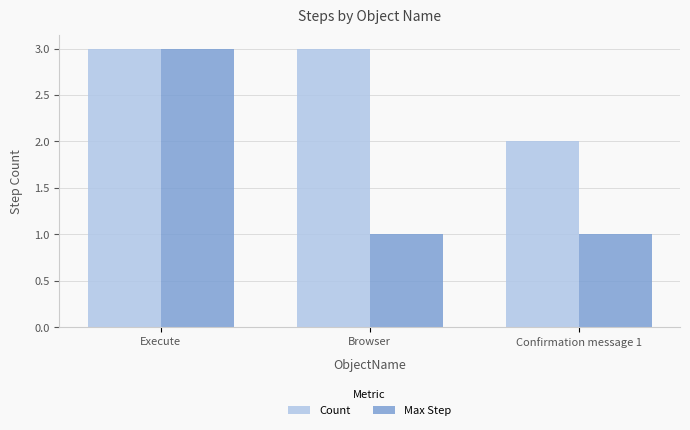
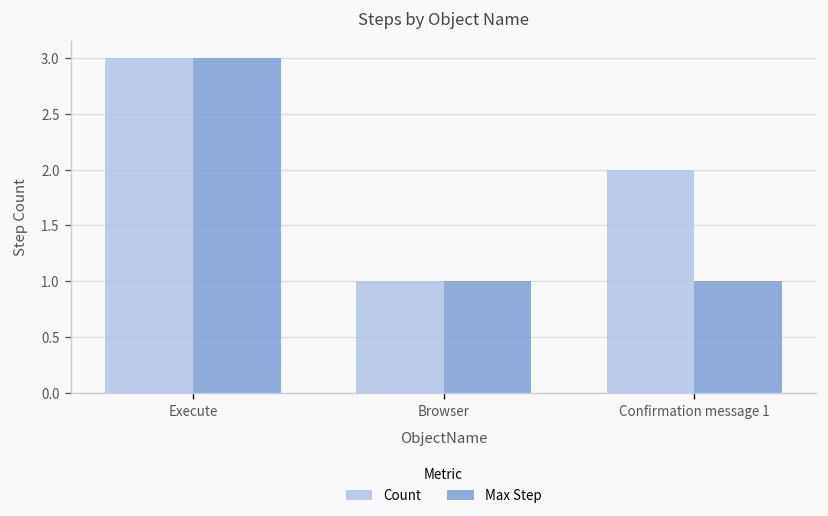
Count, Browser: 3 -> 1
